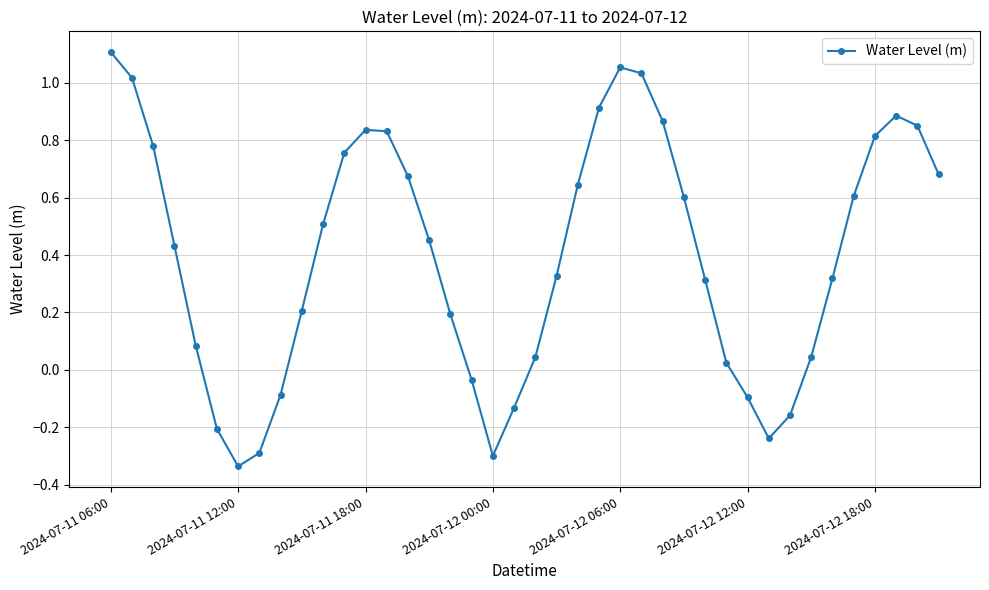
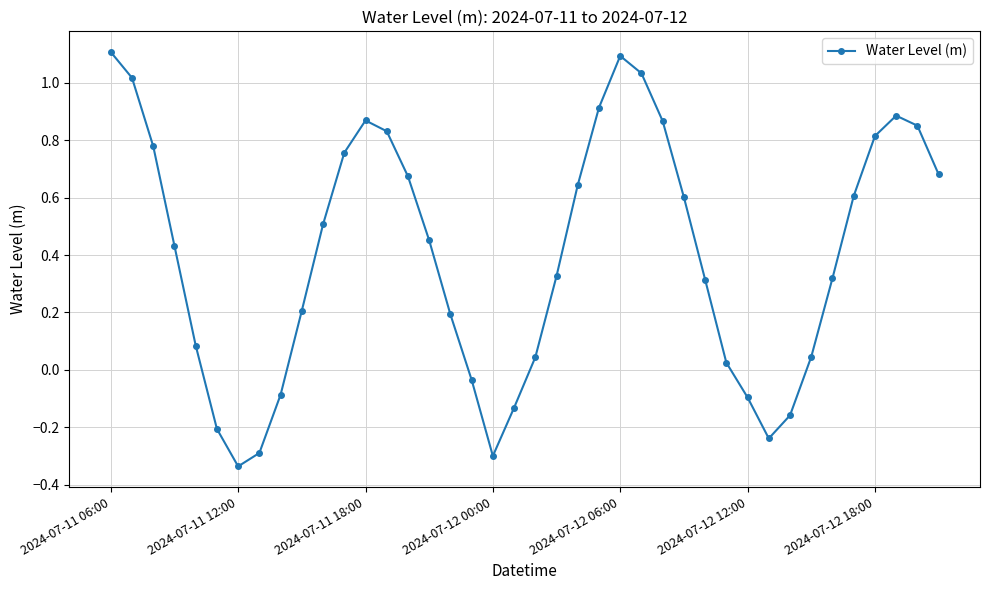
2024-07-11 18:00: 0.84 -> 0.87
2024-07-12 06:00: 1.05 -> 1.09
